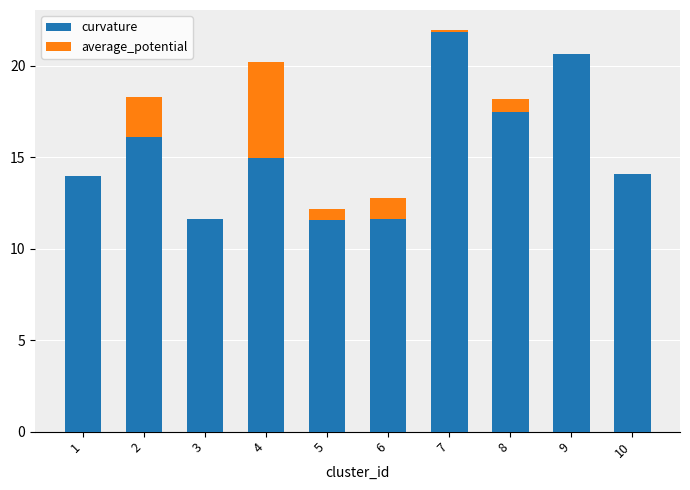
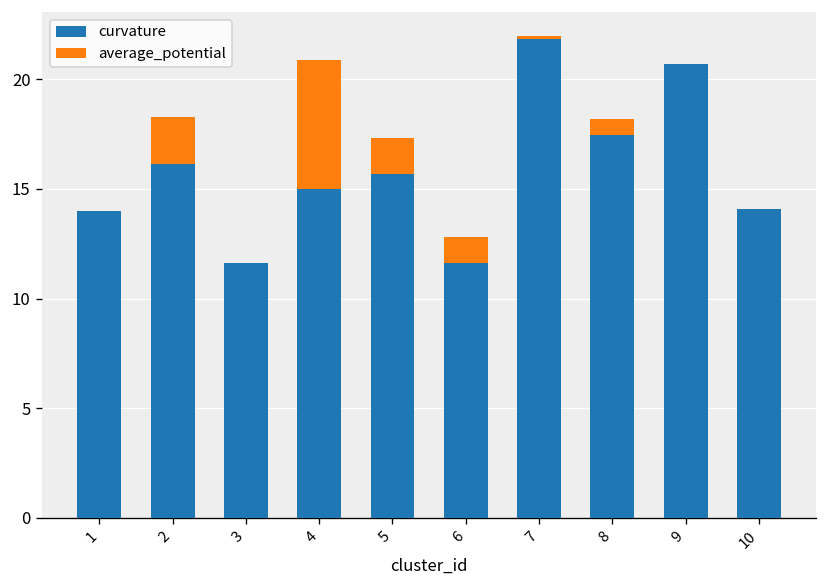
average_potential, 4: 5.2 -> 5.9
curvature, 5: 11.6 -> 15.7
average_potential, 5: 0.6 -> 1.6
